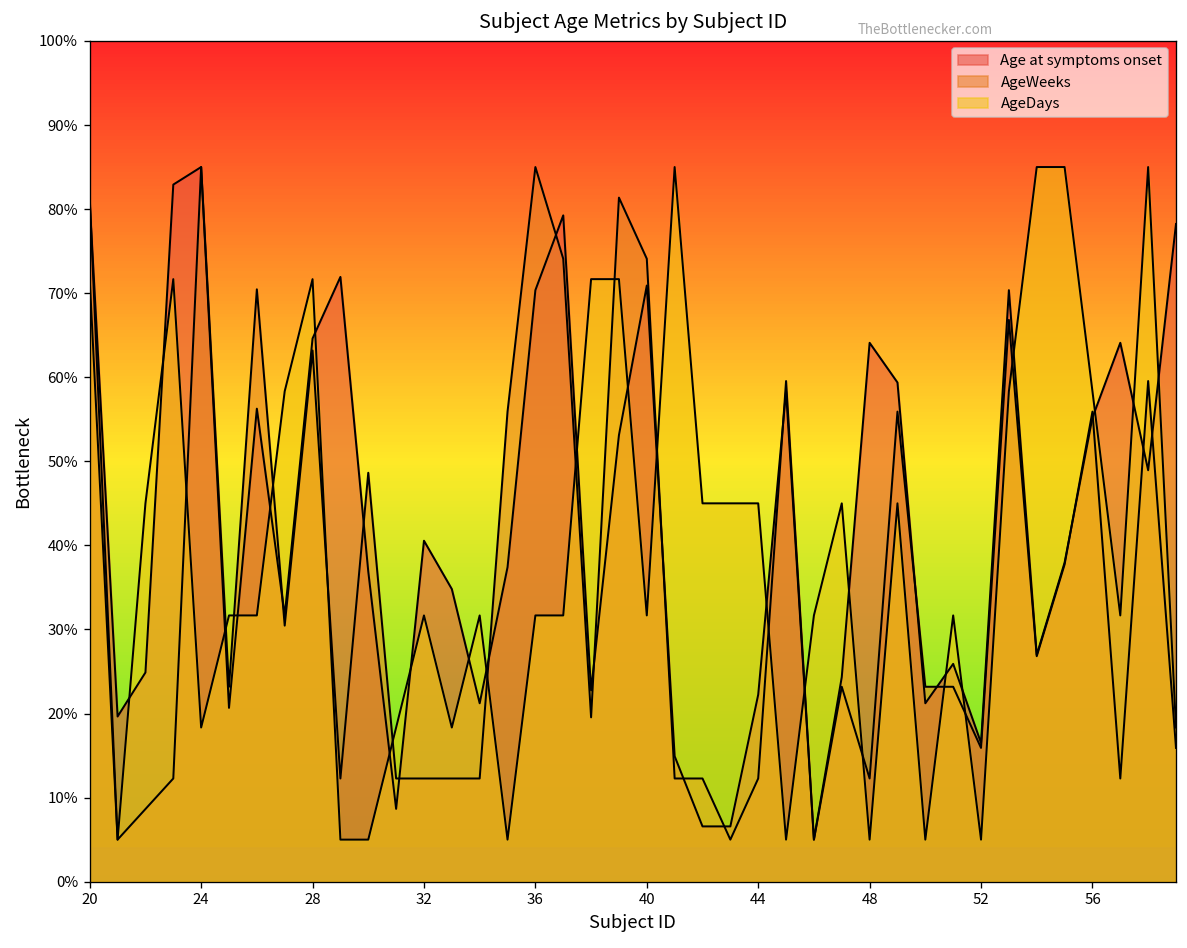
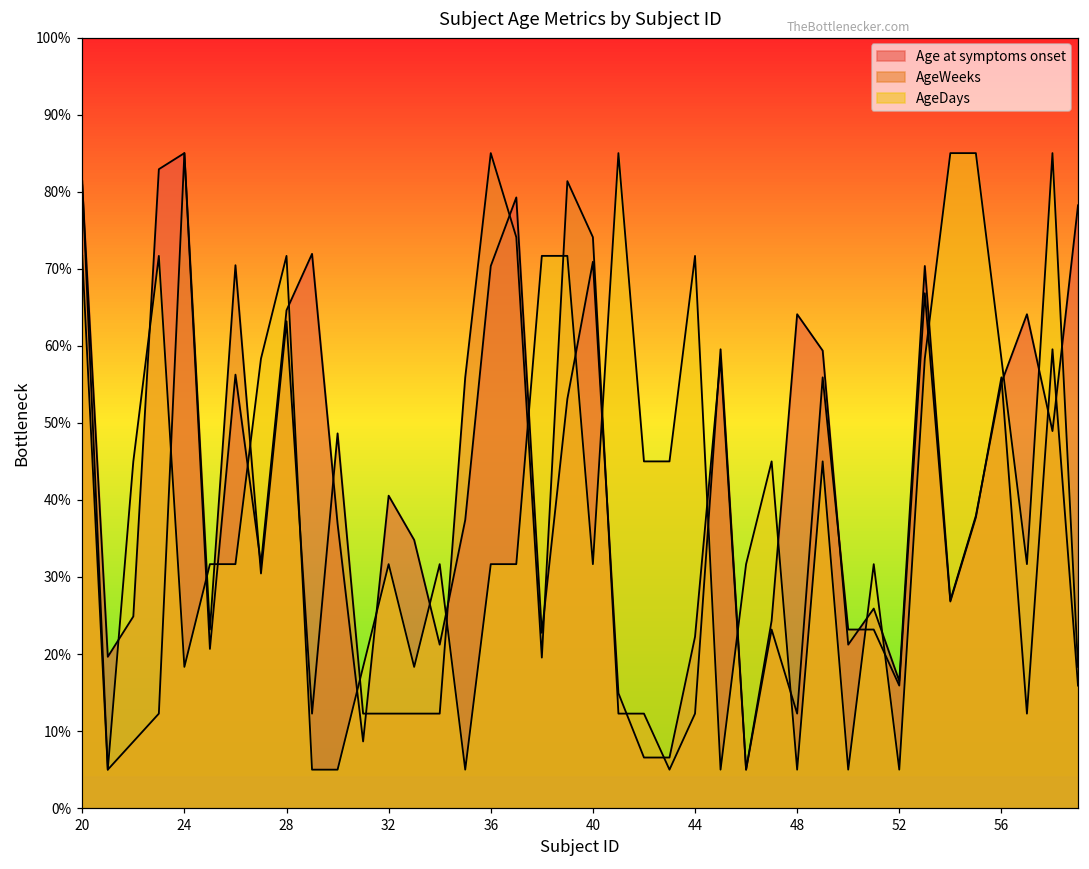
AgeDays, 44: 45% -> 72%
